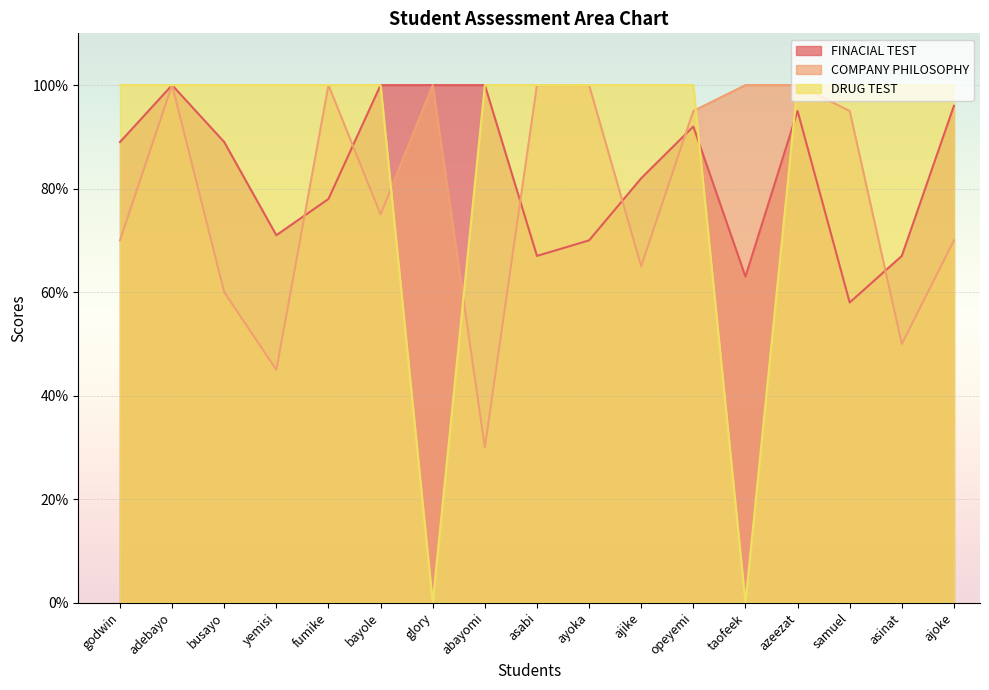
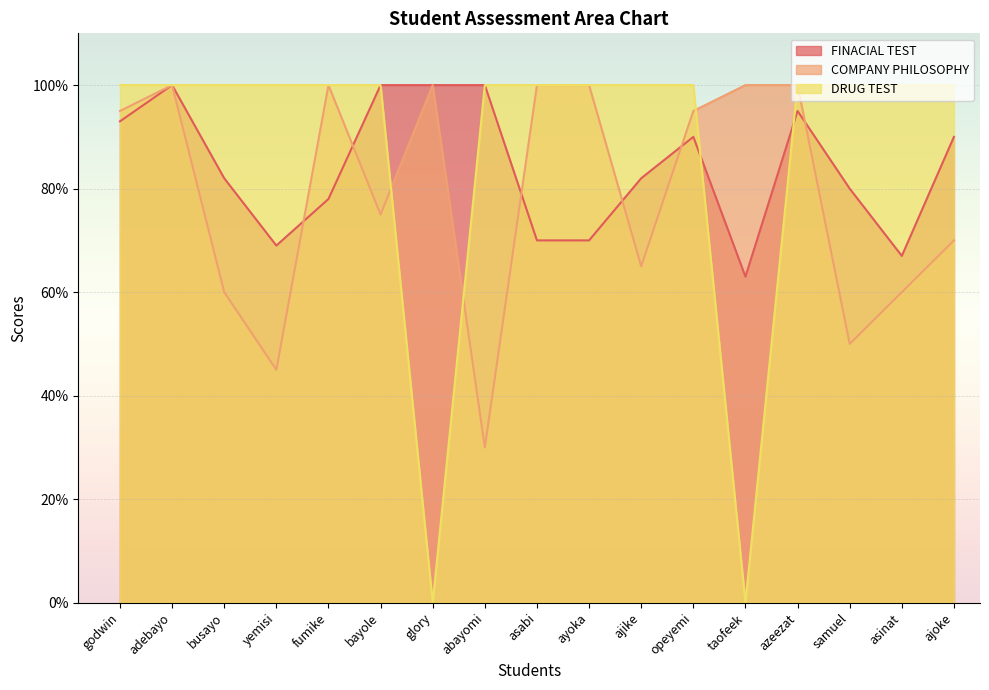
FINACIAL TEST, godwin: 89% -> 93%
COMPANY PHILOSOPHY, godwin: 70% -> 95%
FINACIAL TEST, busayo: 89% -> 82%
FINACIAL TEST, yemisi: 71% -> 69%
FINACIAL TEST, asabi: 67% -> 70%
FINACIAL TEST, opeyemi: 92% -> 90%
FINACIAL TEST, samuel: 58% -> 80%
COMPANY PHILOSOPHY, samuel: 95% -> 50%
COMPANY PHILOSOPHY, asinat: 50% -> 60%
FINACIAL TEST, ajoke: 96% -> 90%
